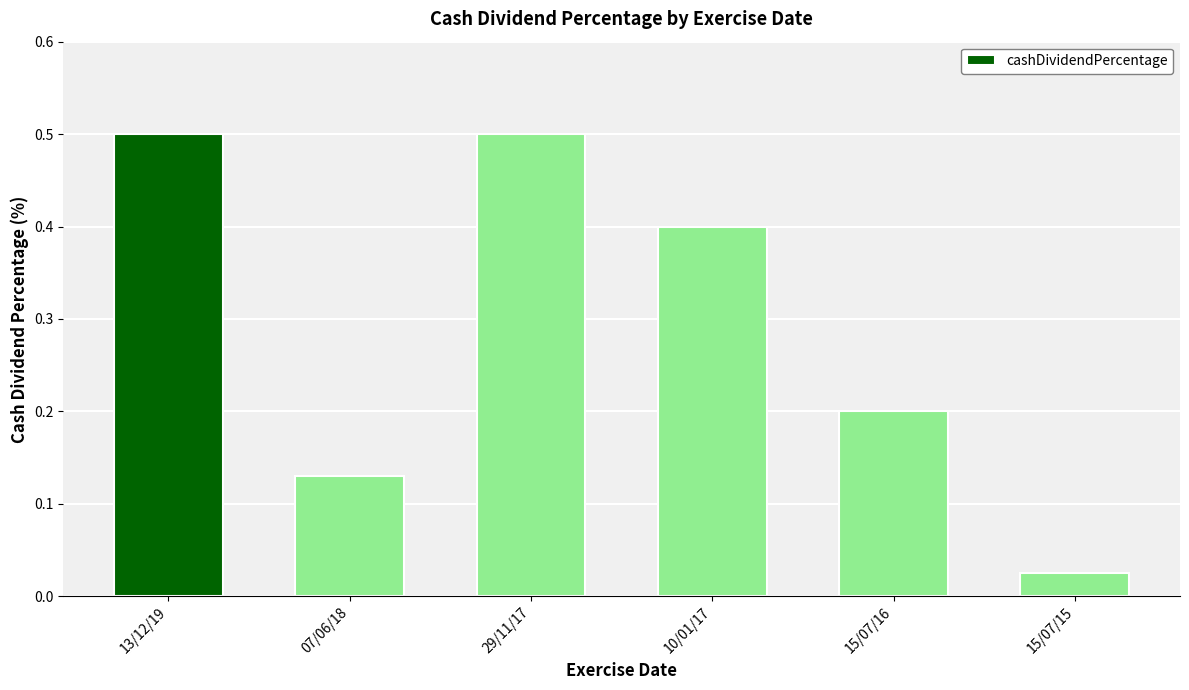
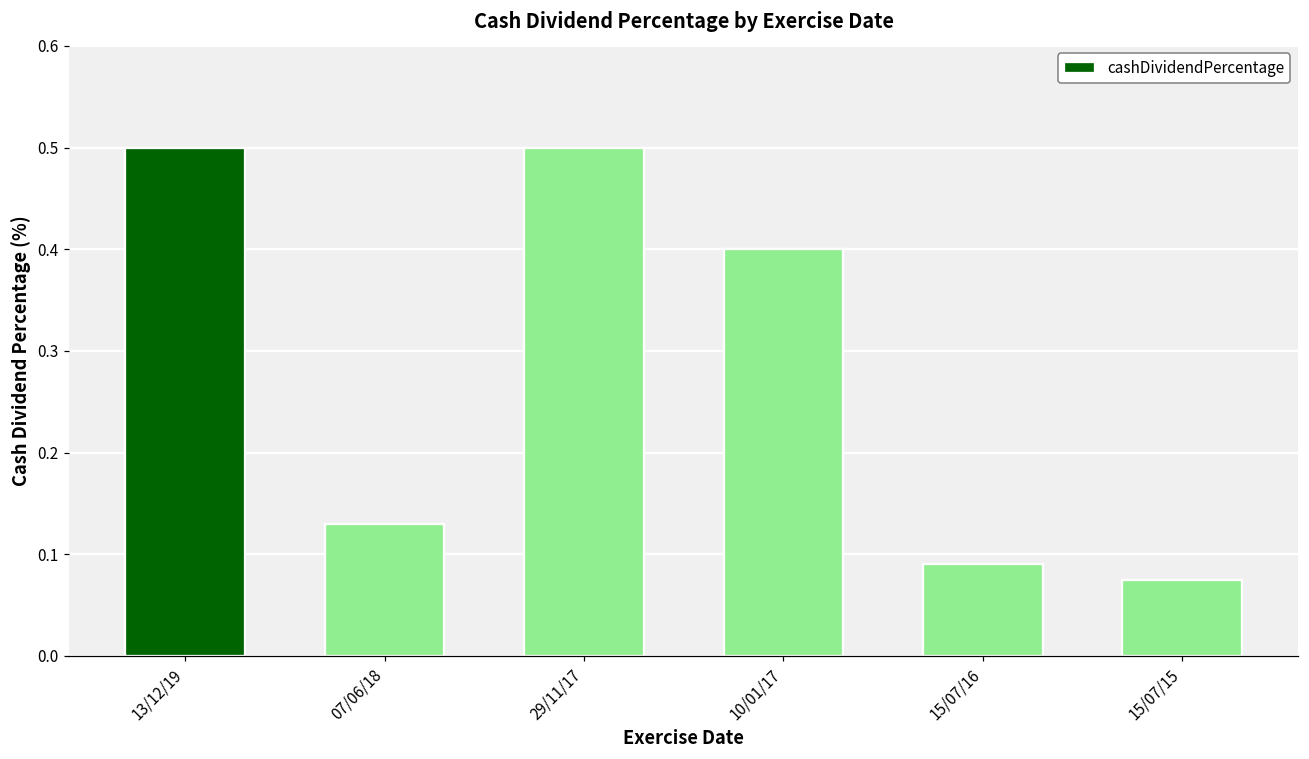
15/07/16: 0.20 -> 0.09
15/07/15: 0.03 -> 0.08
